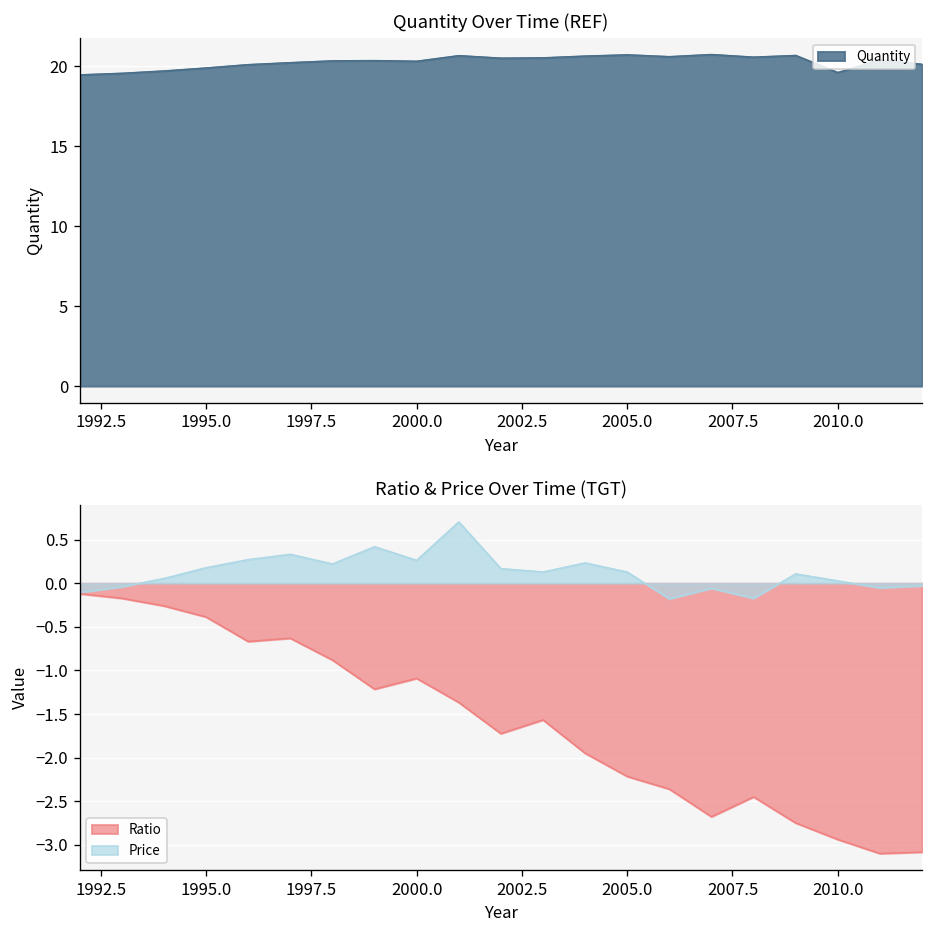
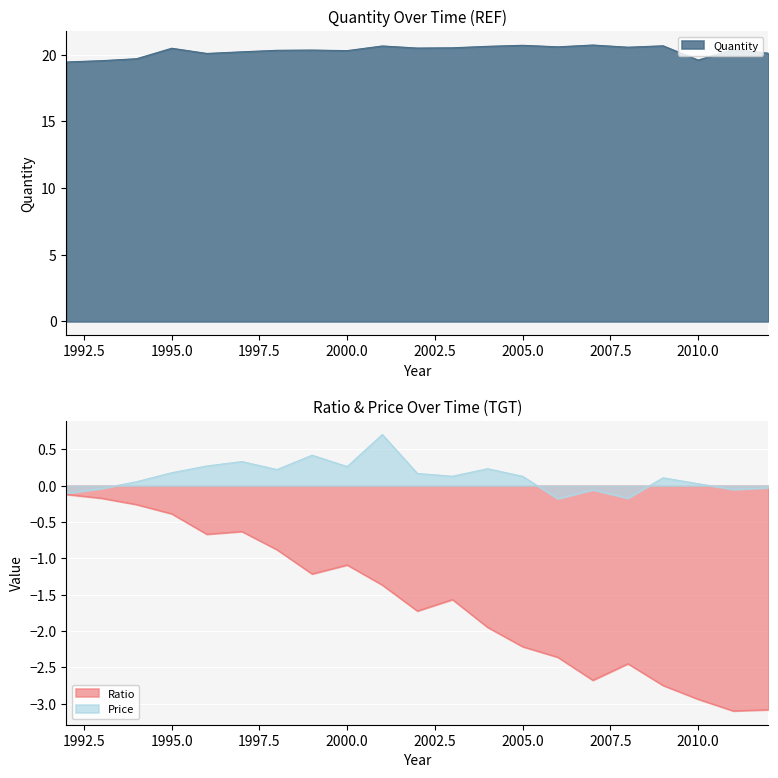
Quantity Over Time (REF), 1995.0: 19.9 -> 20.5
